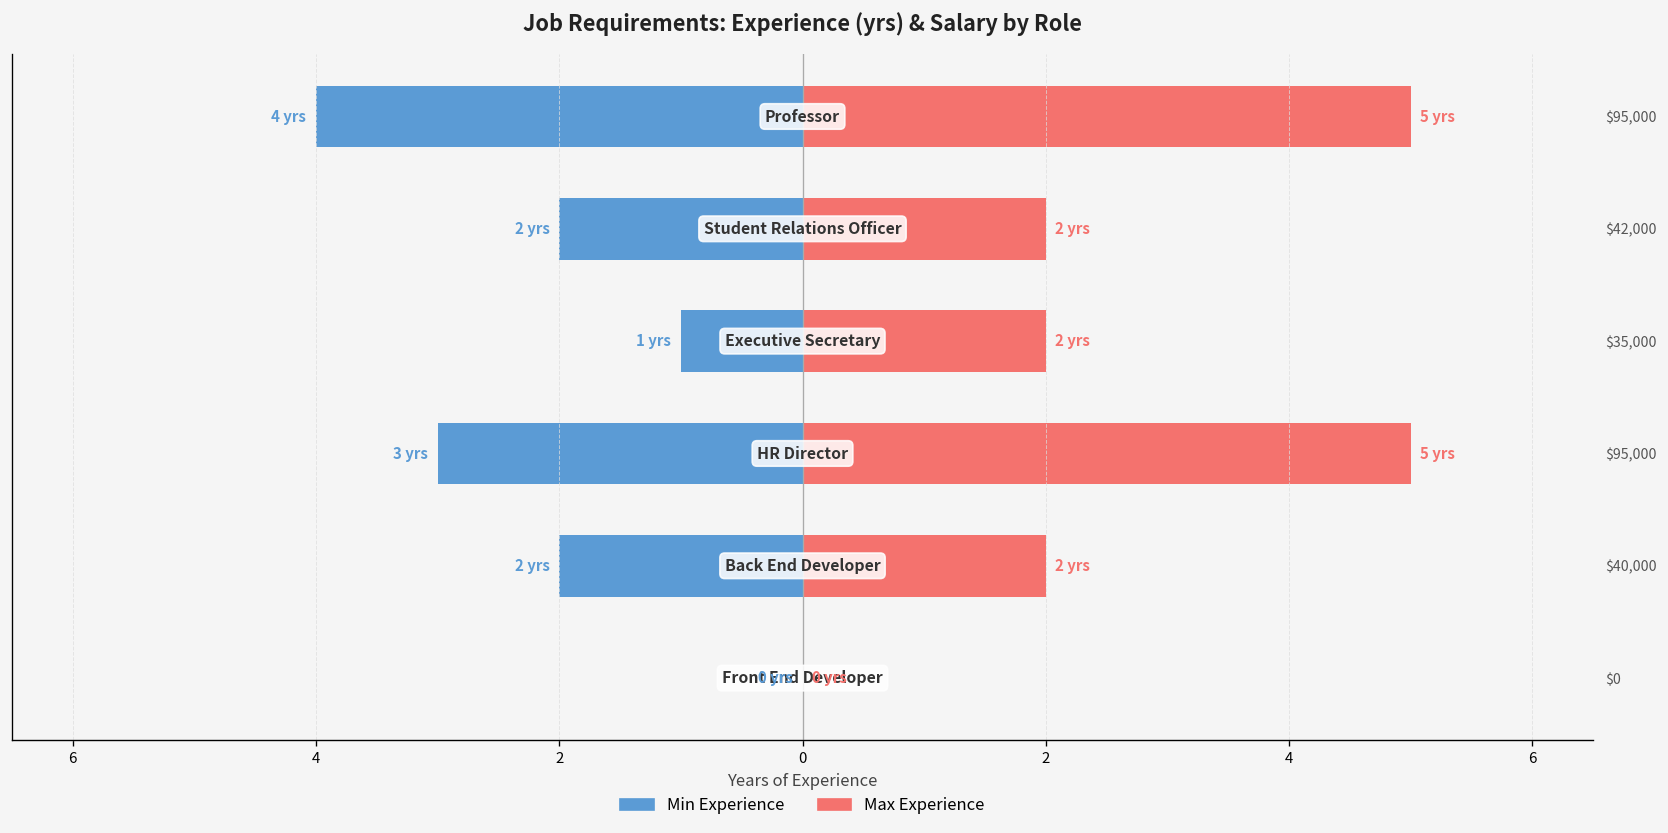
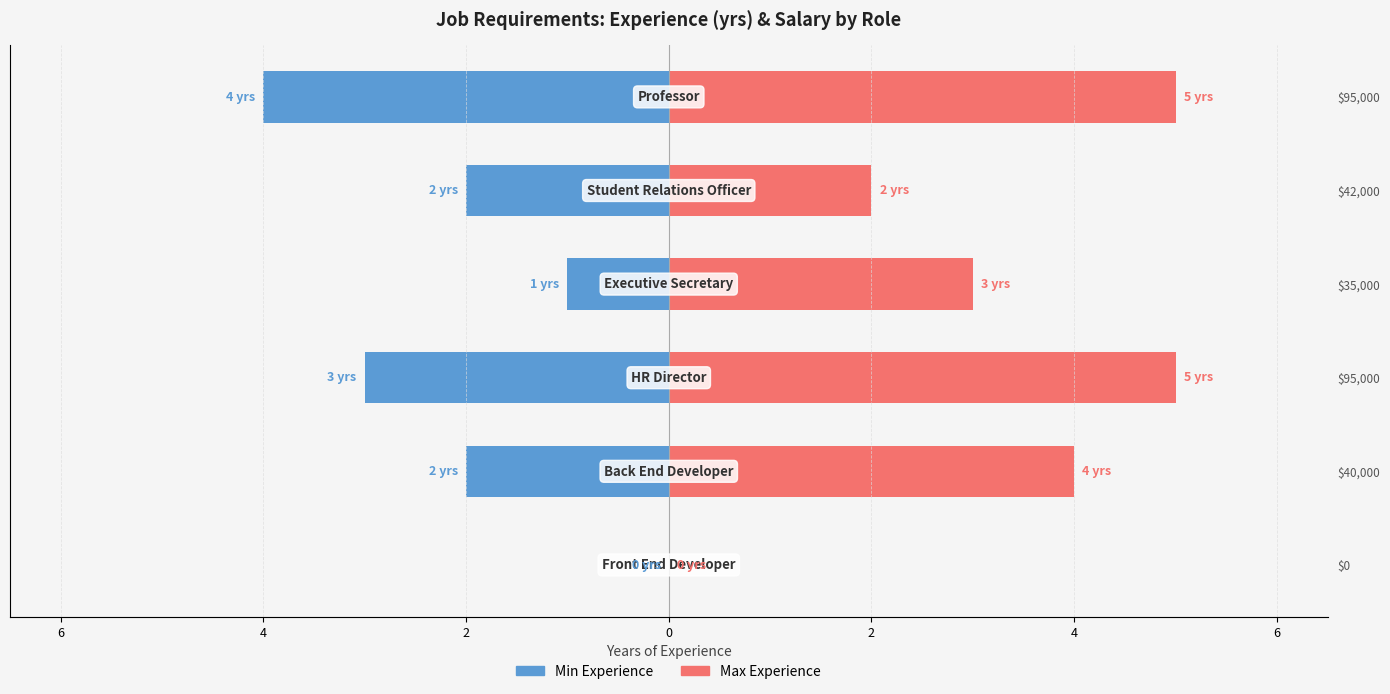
Max Experience, $35,000: 2 -> 3
Max Experience, $40,000: 2 -> 4
